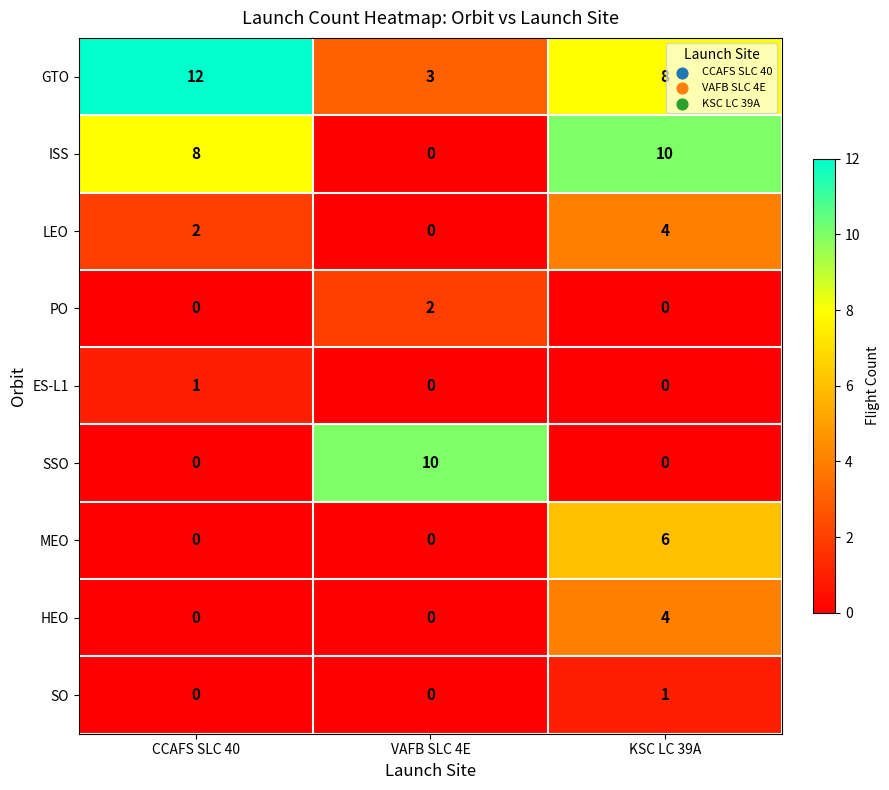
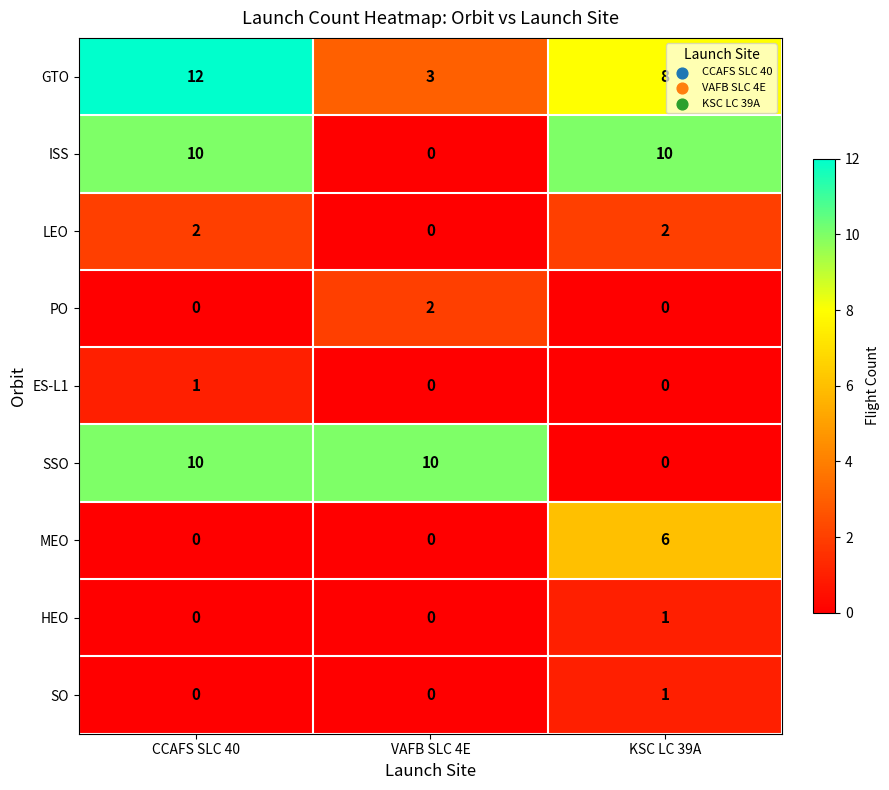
ISS, CCAFS SLC 40: 8 -> 10
LEO, KSC LC 39A: 4 -> 2
SSO, CCAFS SLC 40: 0 -> 10
HEO, KSC LC 39A: 4 -> 1
